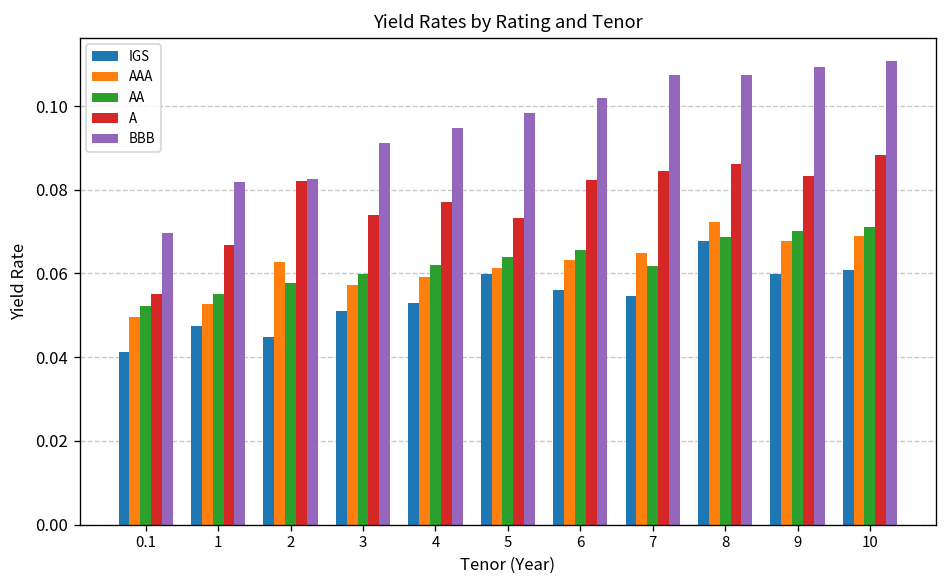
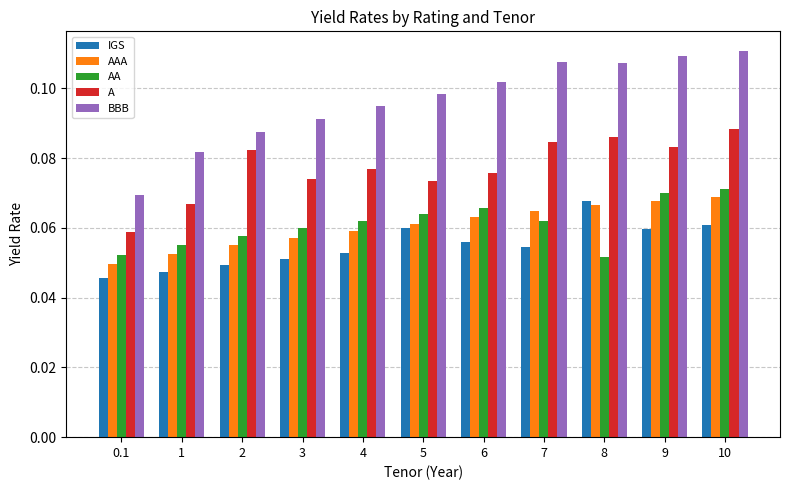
IGS, 0.1: 0.041 -> 0.046
A, 0.1: 0.055 -> 0.059
IGS, 2: 0.045 -> 0.049
AAA, 2: 0.063 -> 0.055
BBB, 2: 0.083 -> 0.088
A, 6: 0.082 -> 0.076
AAA, 8: 0.072 -> 0.066
AA, 8: 0.069 -> 0.052
